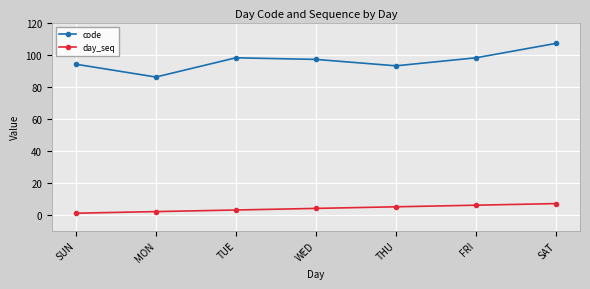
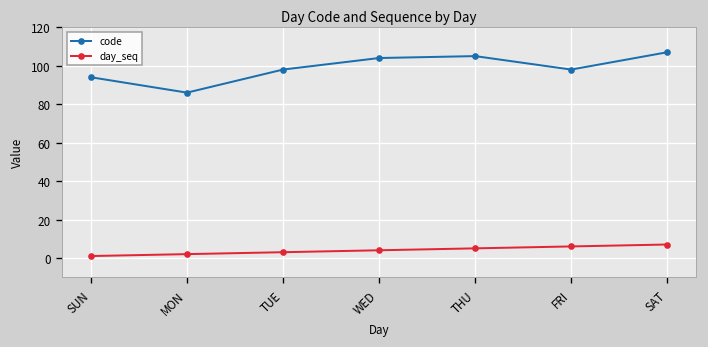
code, WED: 97 -> 104
code, THU: 93 -> 105
